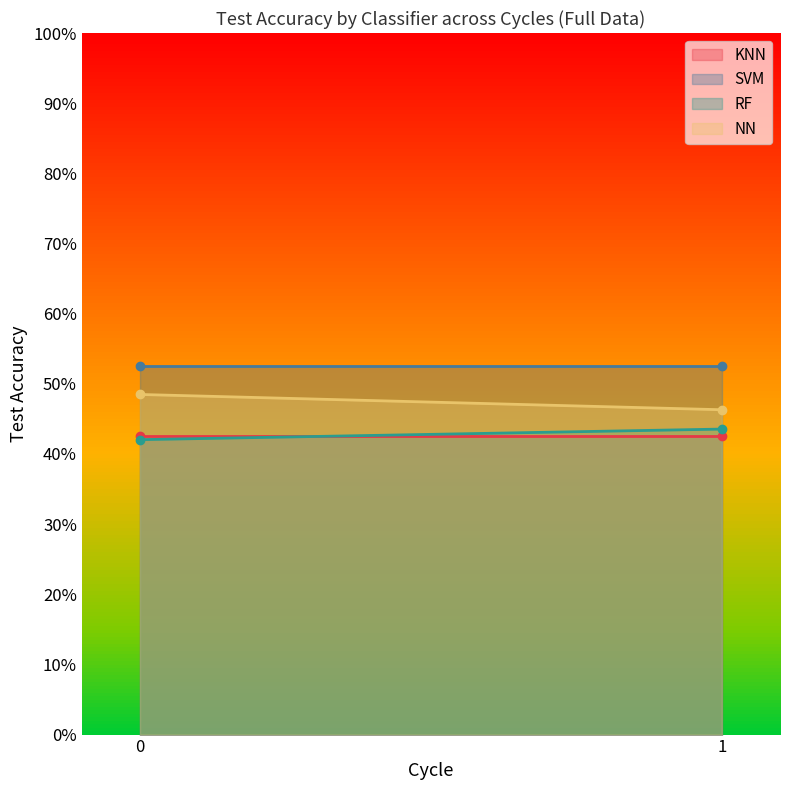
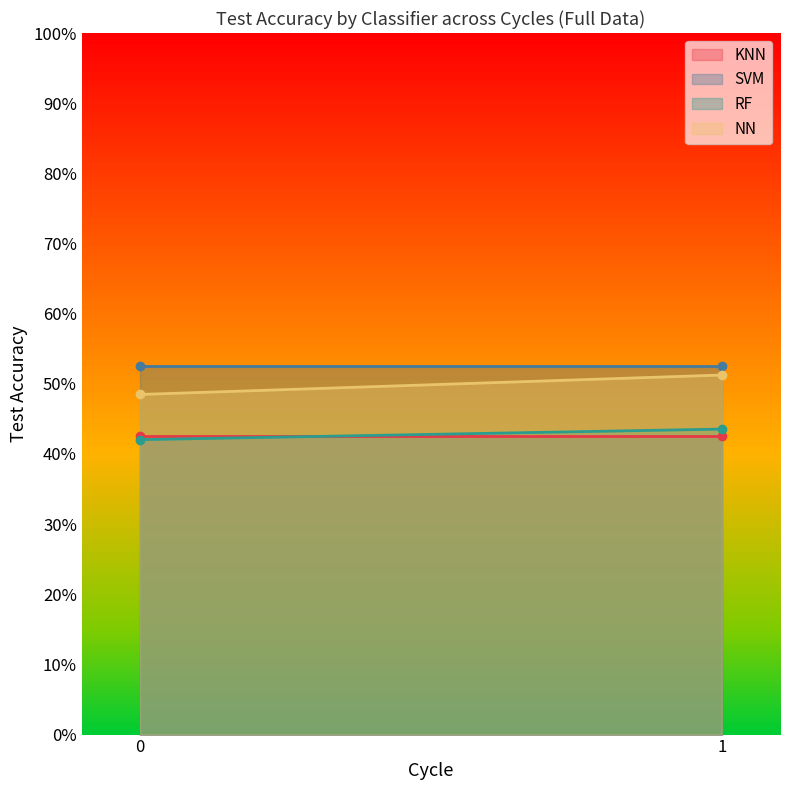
NN, 1: 46% -> 51%
